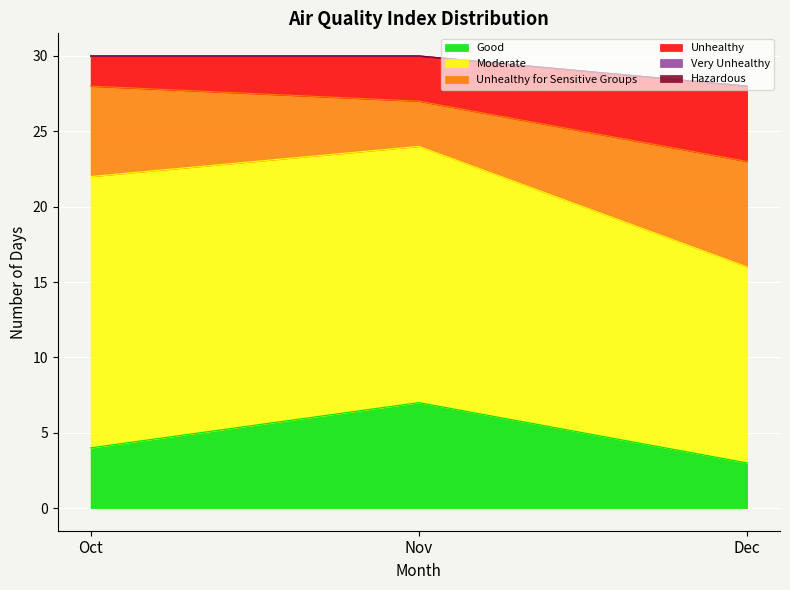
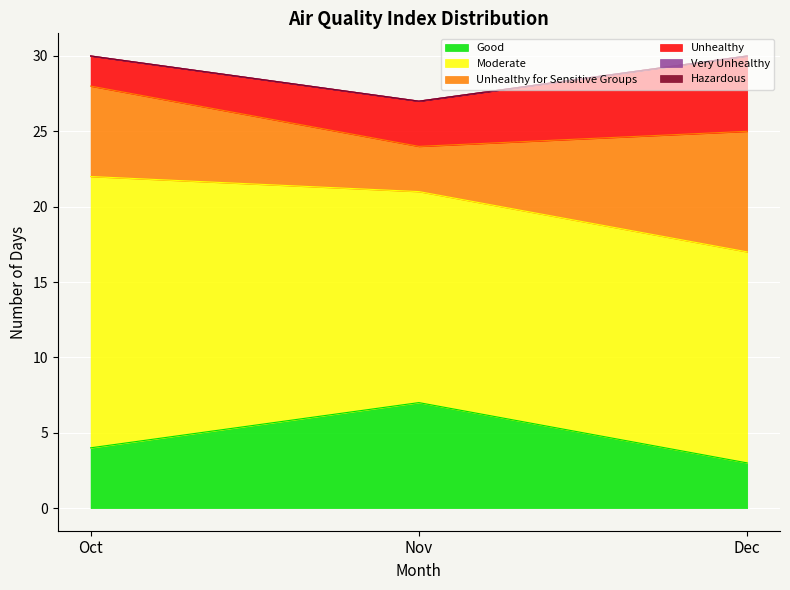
Moderate, Nov: 17 -> 14
Moderate, Dec: 13 -> 14
Unhealthy for Sensitive Groups, Dec: 7 -> 8
